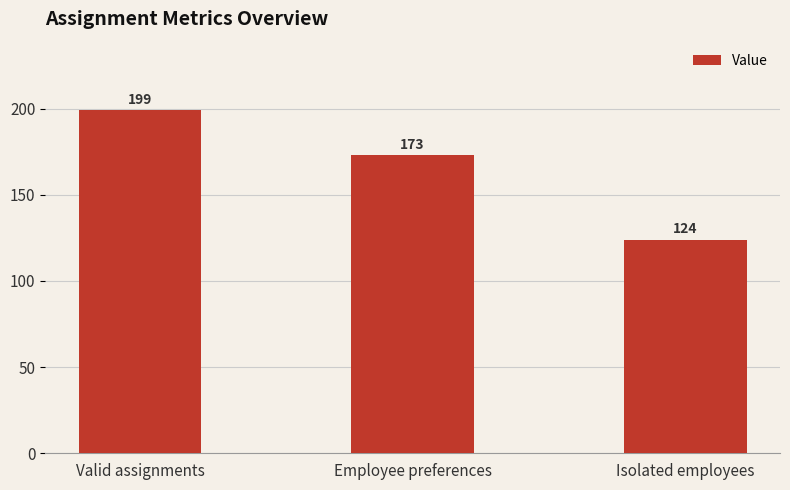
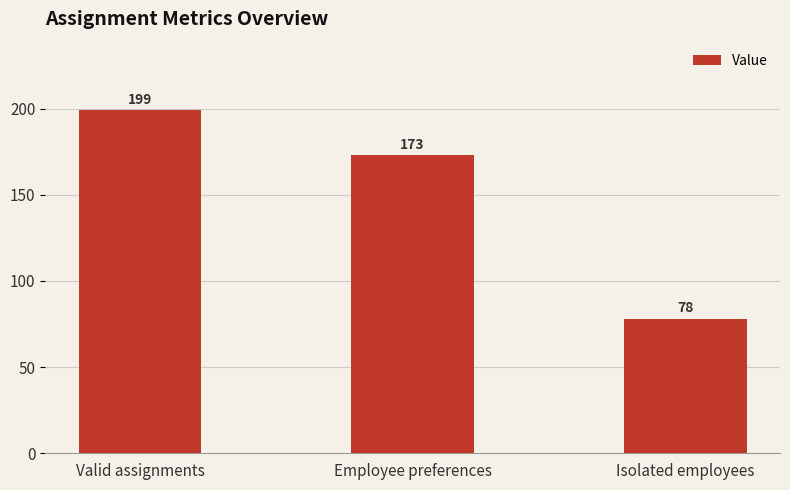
Isolated employees: 124 -> 78
